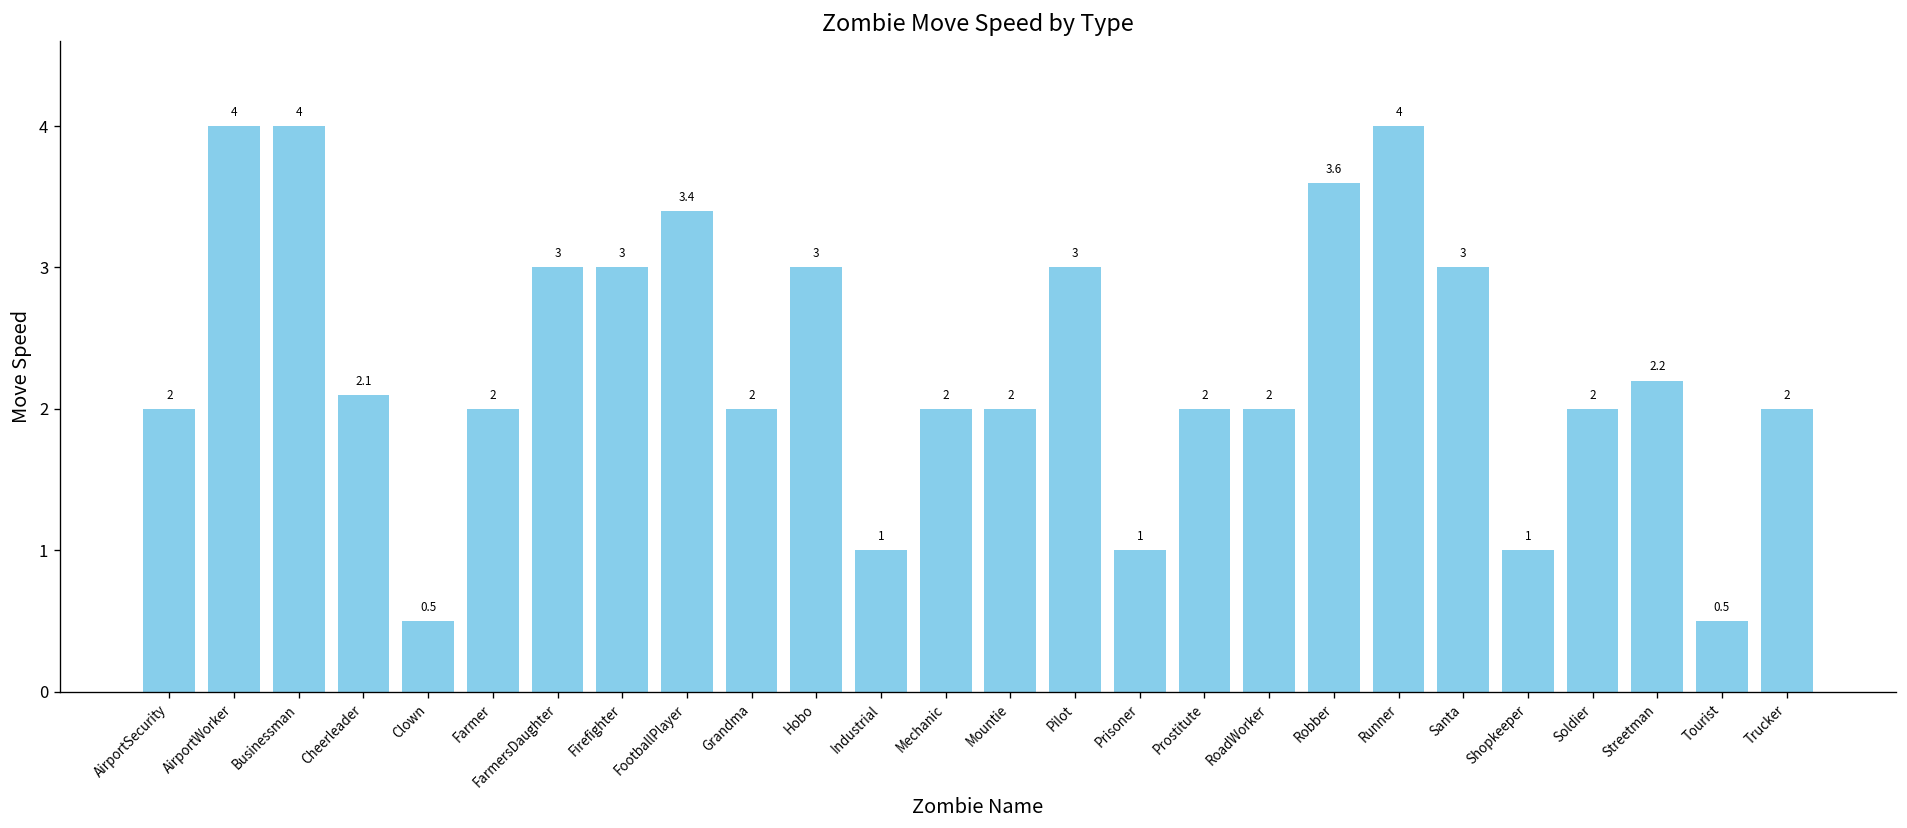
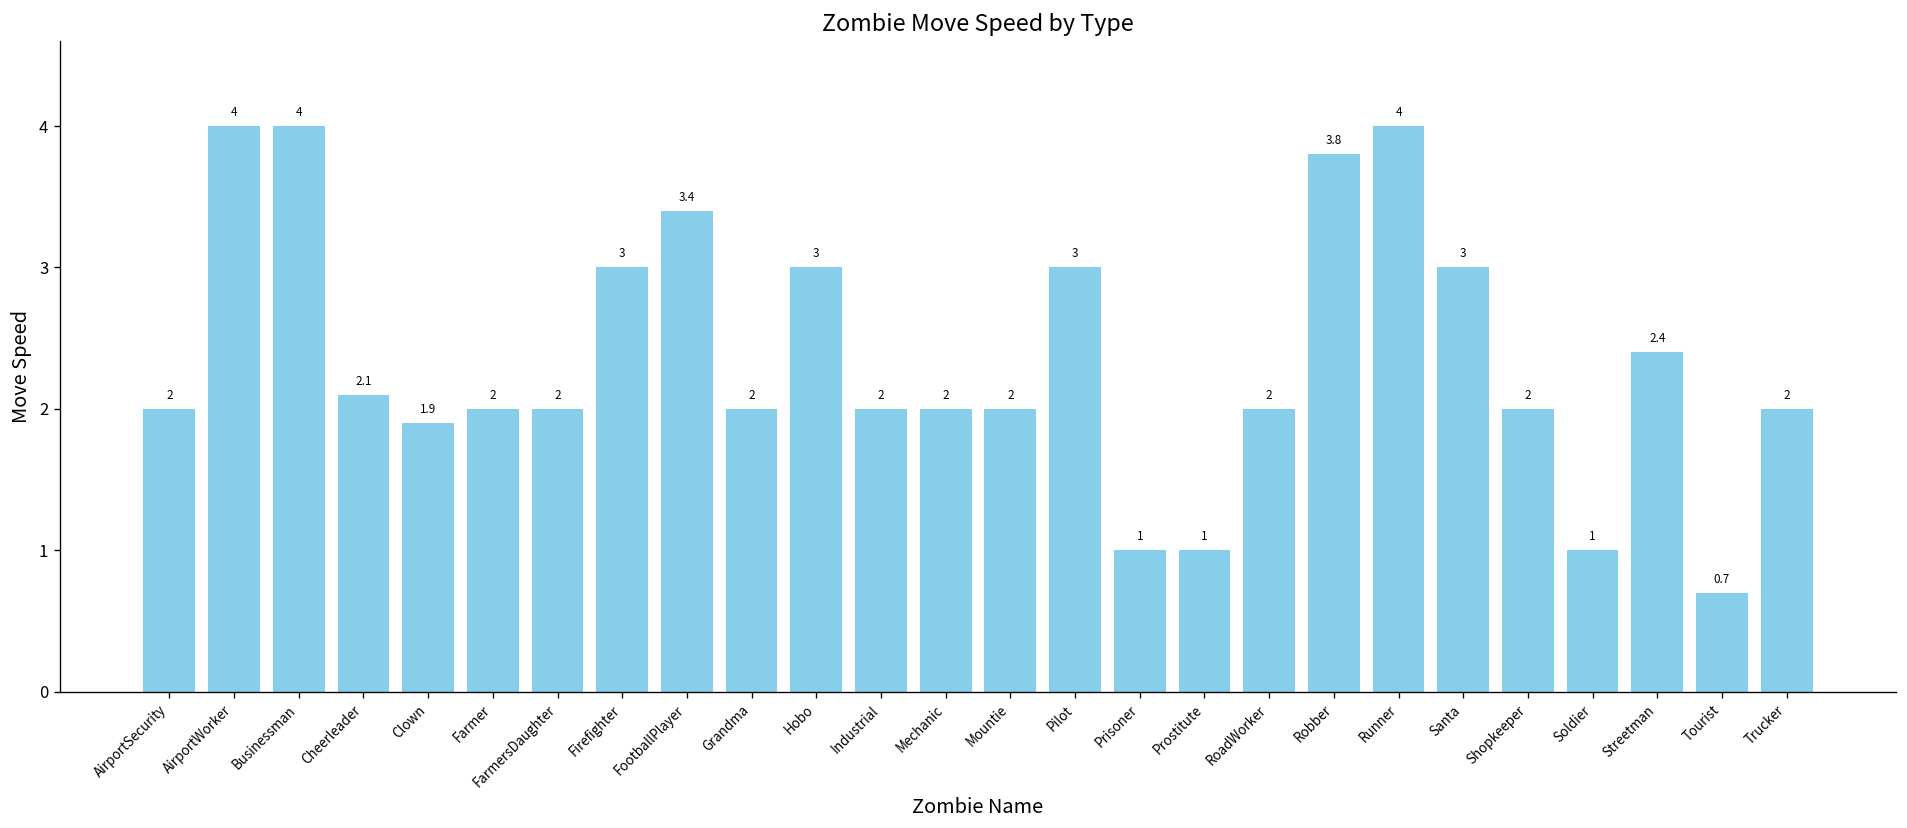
Clown: 0.5 -> 1.9
FarmersDaughter: 3 -> 2
Industrial: 1 -> 2
Prostitute: 2 -> 1
Robber: 3.6 -> 3.8
Shopkeeper: 1 -> 2
Soldier: 2 -> 1
Streetman: 2.2 -> 2.4
Tourist: 0.5 -> 0.7
